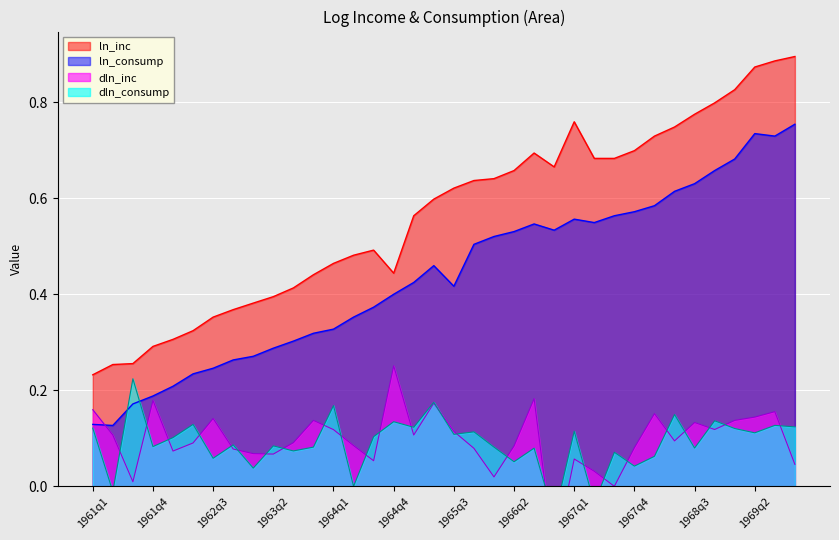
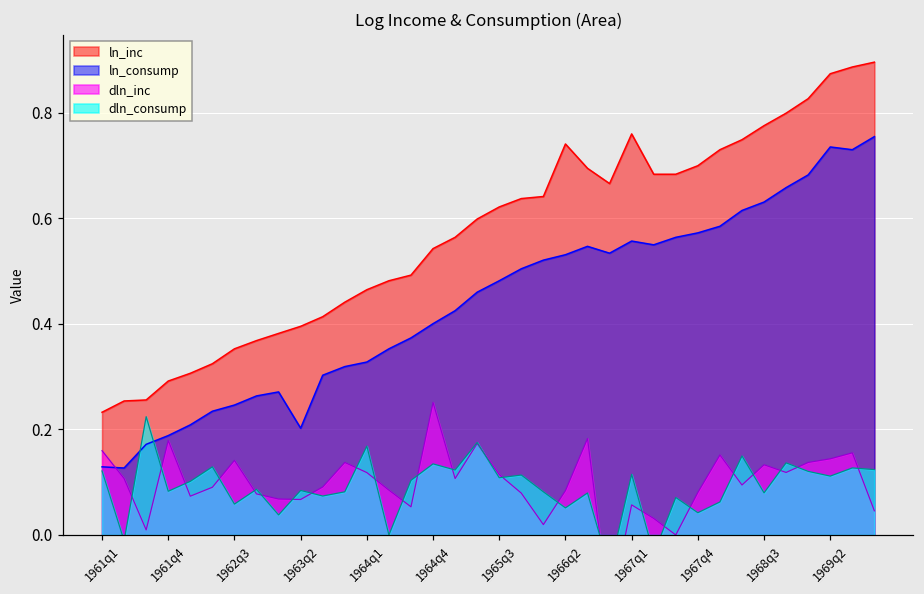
ln_consump, 1963q2: 0.29 -> 0.20
ln_inc, 1964q4: 0.44 -> 0.54
ln_consump, 1965q3: 0.42 -> 0.48
ln_inc, 1966q2: 0.66 -> 0.74
